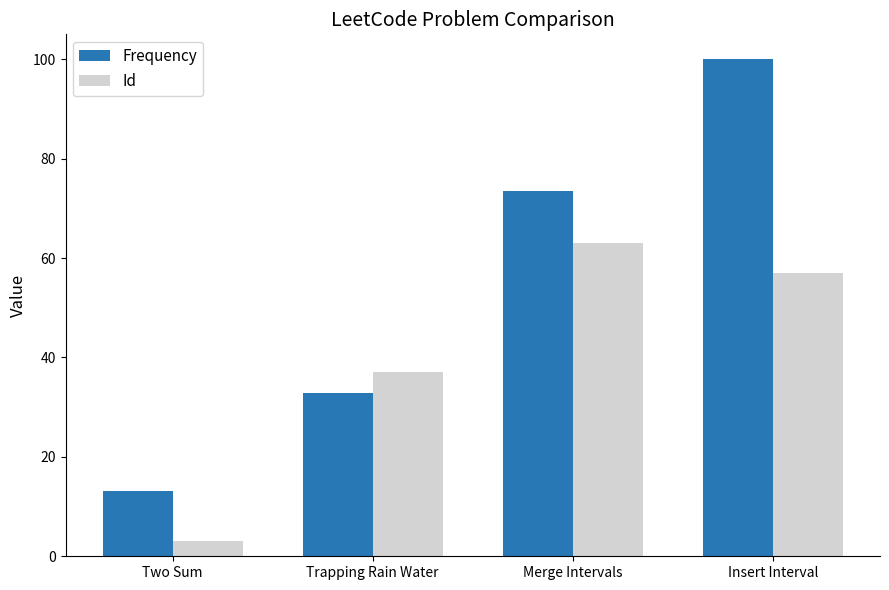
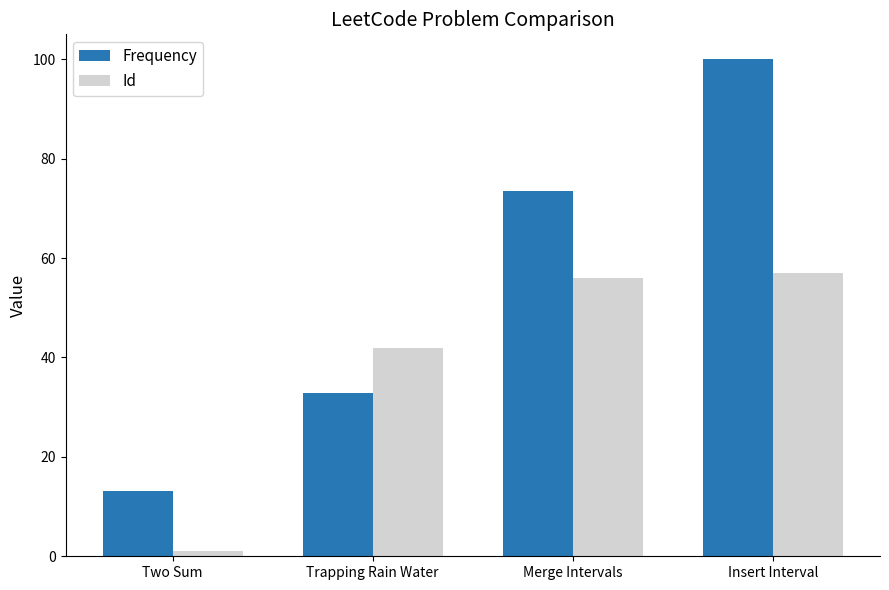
Id, Two Sum: 3 -> 1
Id, Trapping Rain Water: 37 -> 42
Id, Merge Intervals: 63 -> 56
